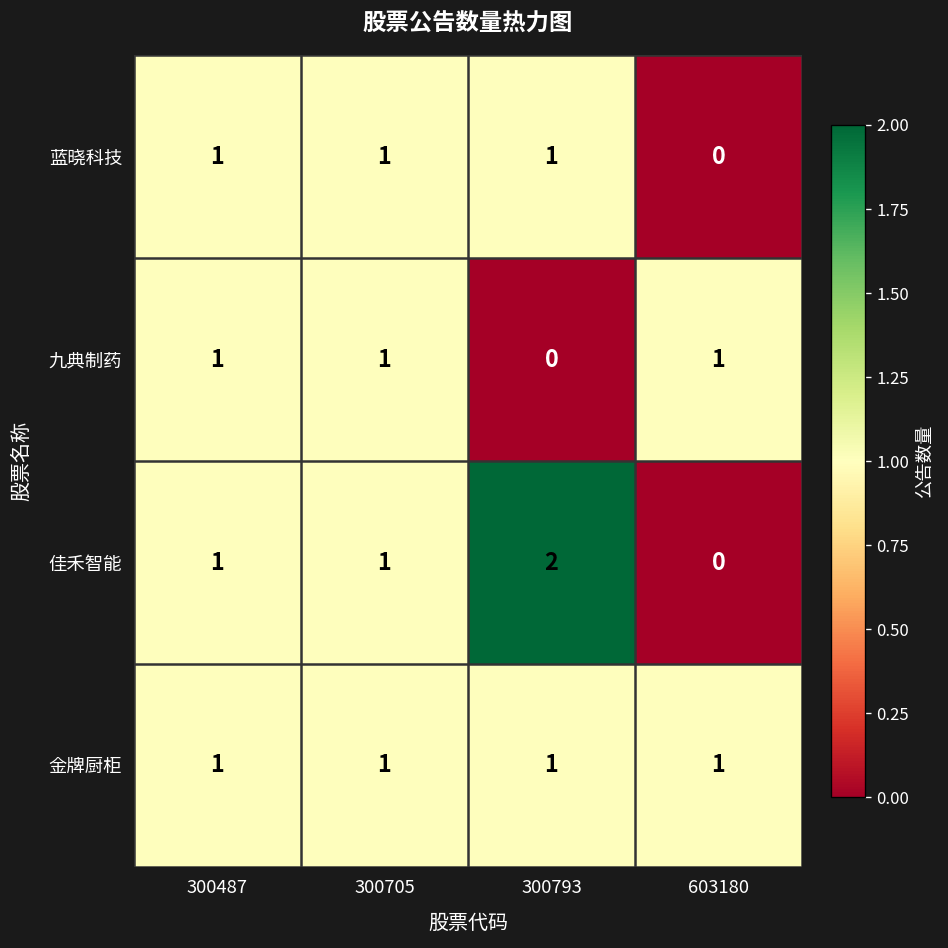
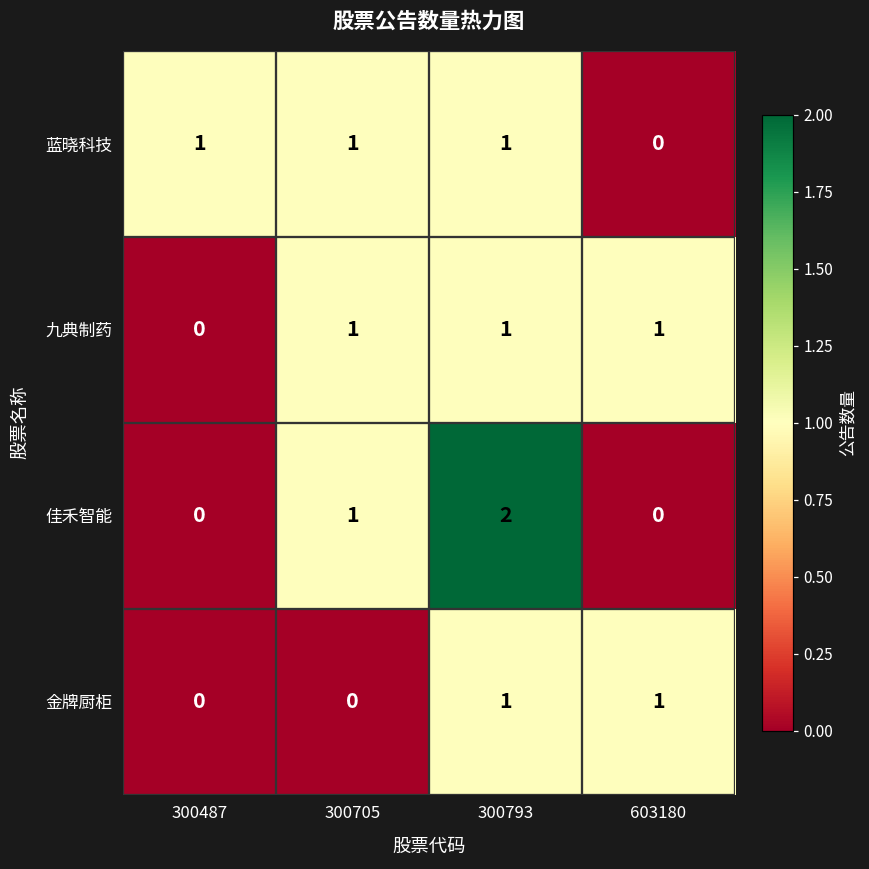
九典制药, 300487: 1 -> 0
九典制药, 300793: 0 -> 1
佳禾智能, 300487: 1 -> 0
金牌厨柜, 300487: 1 -> 0
金牌厨柜, 300705: 1 -> 0
